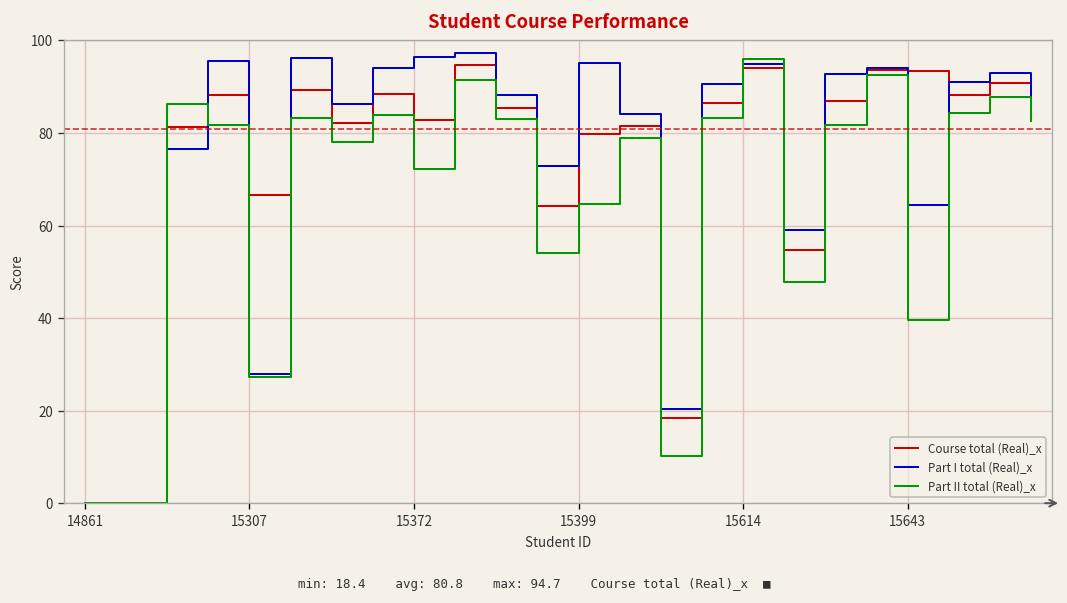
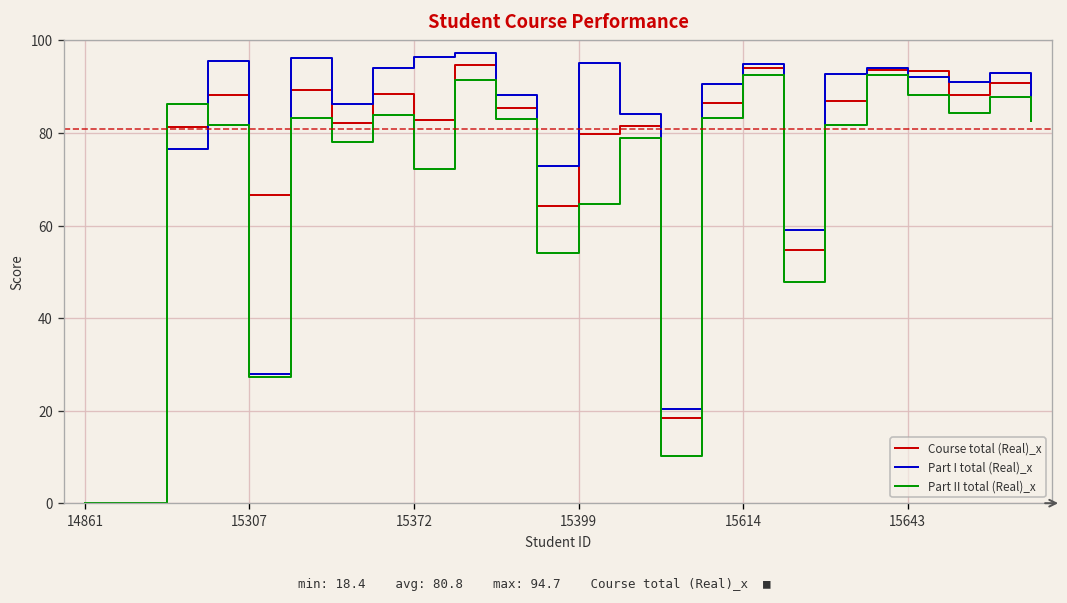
Part II total (Real)_x, 15614: 96 -> 92
Part I total (Real)_x, 15643: 64 -> 92
Part II total (Real)_x, 15643: 40 -> 88
